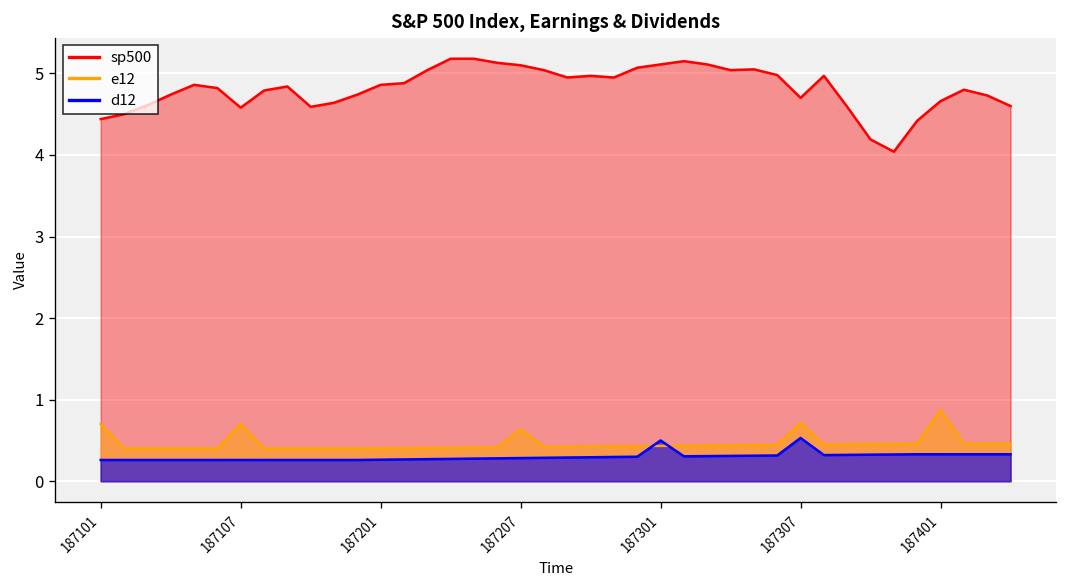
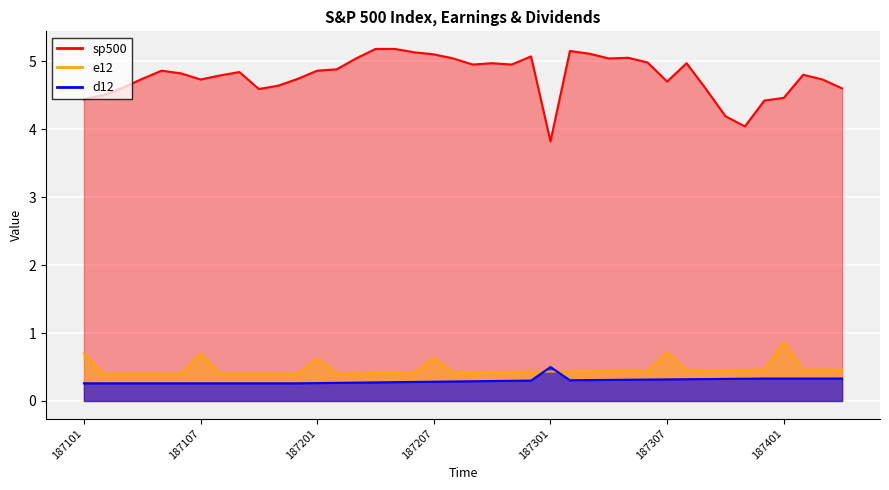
sp500, 187107: 4.6 -> 4.7
e12, 187201: 0.4 -> 0.6
sp500, 187301: 5.1 -> 3.8
d12, 187307: 0.5 -> 0.3
sp500, 187401: 4.7 -> 4.5
